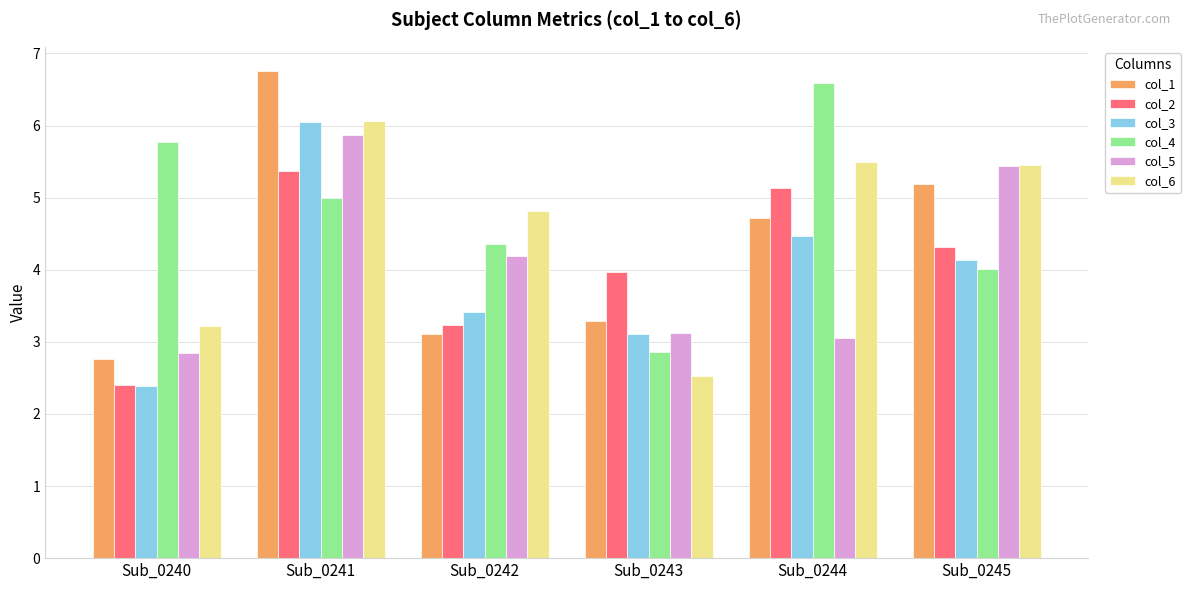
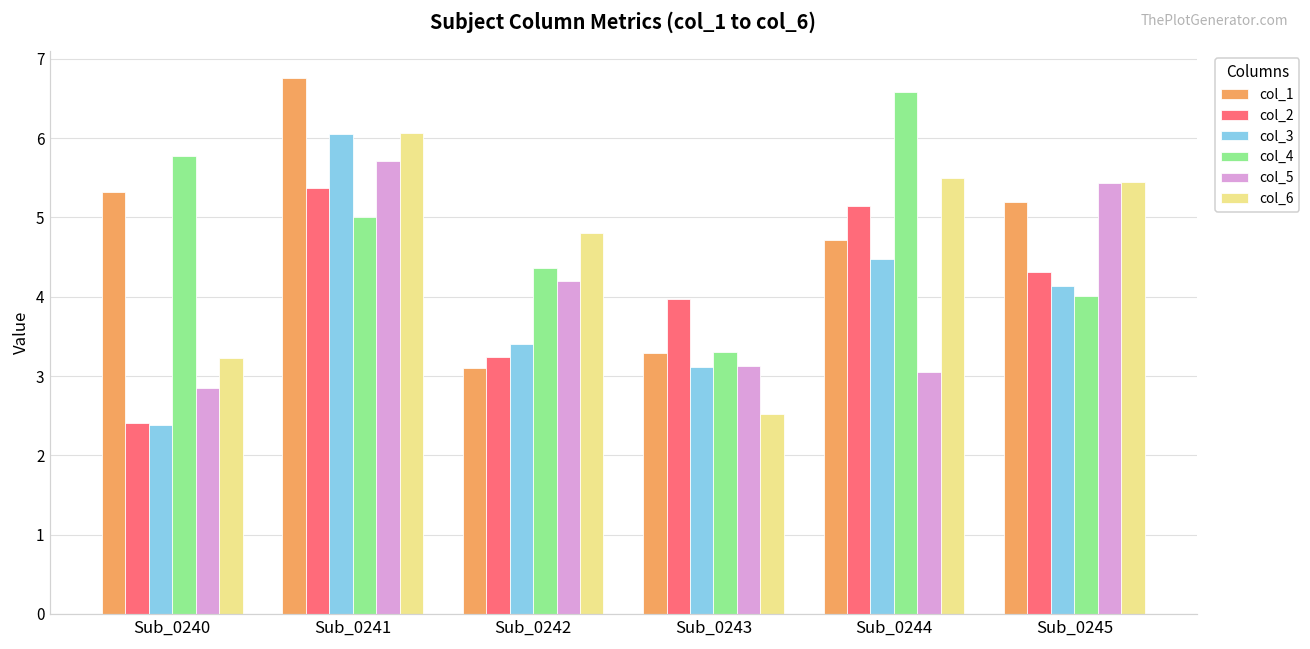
col_1, Sub_0240: 2.8 -> 5.3
col_5, Sub_0241: 5.9 -> 5.7
col_4, Sub_0243: 2.9 -> 3.3
